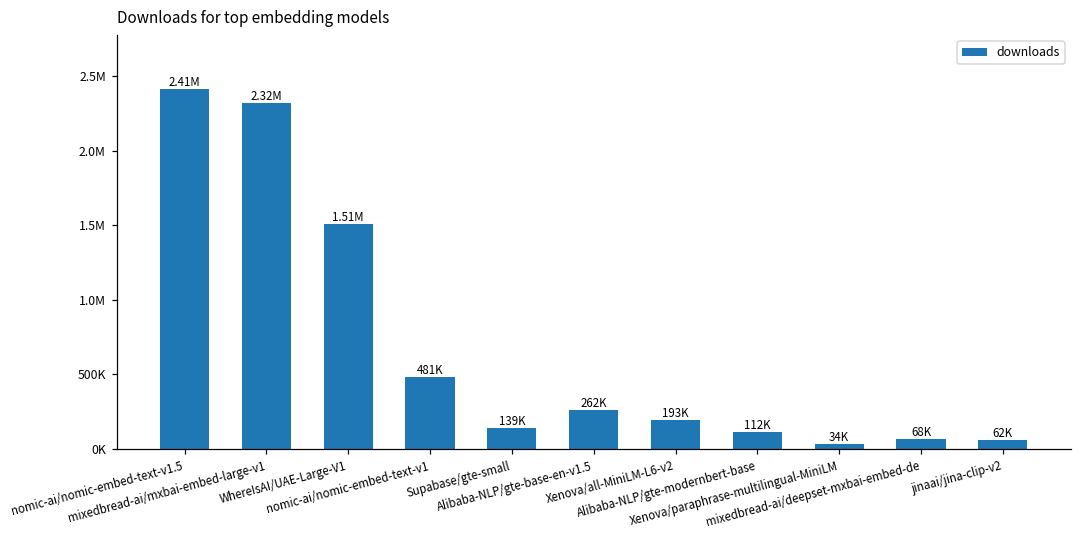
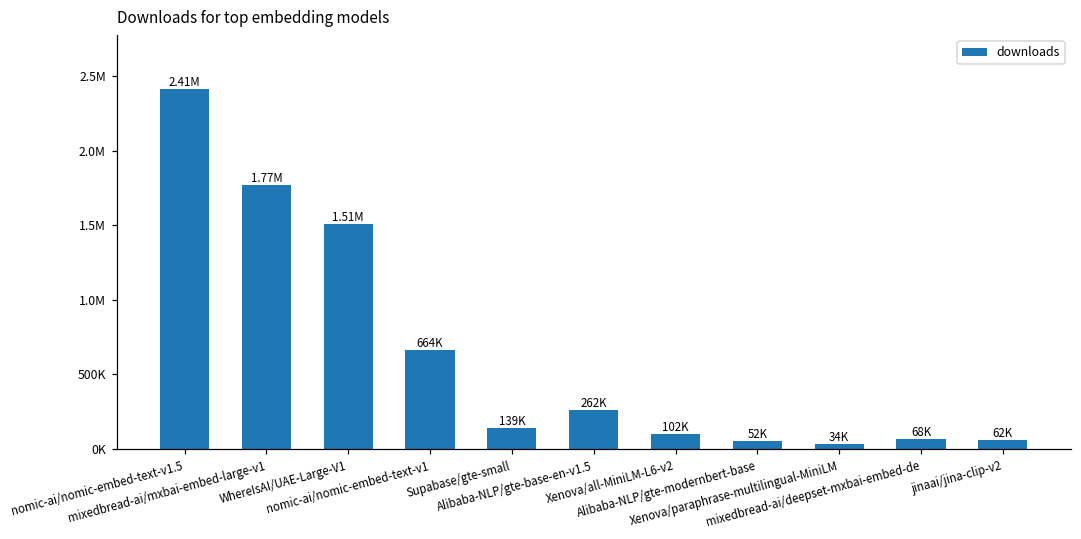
mixedbread-ai/mxbai-embed-large-v1: 2.32M -> 1.77M
nomic-ai/nomic-embed-text-v1: 481K -> 664K
Xenova/all-MiniLM-L6-v2: 193K -> 102K
Alibaba-NLP/gte-modernbert-base: 112K -> 52K
